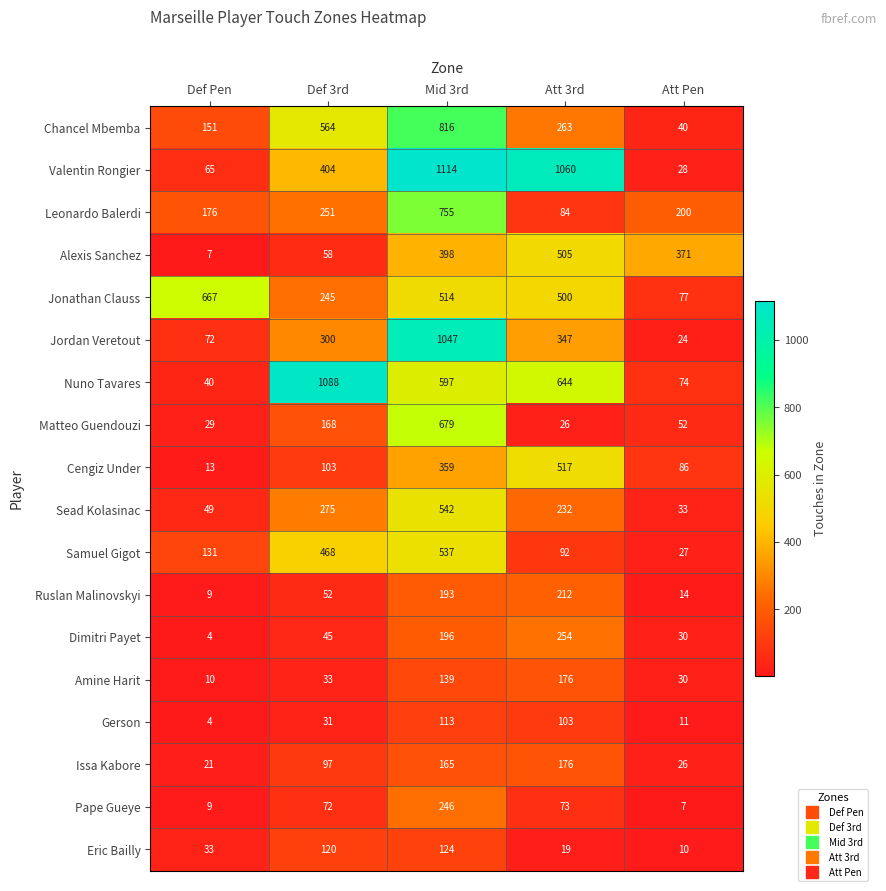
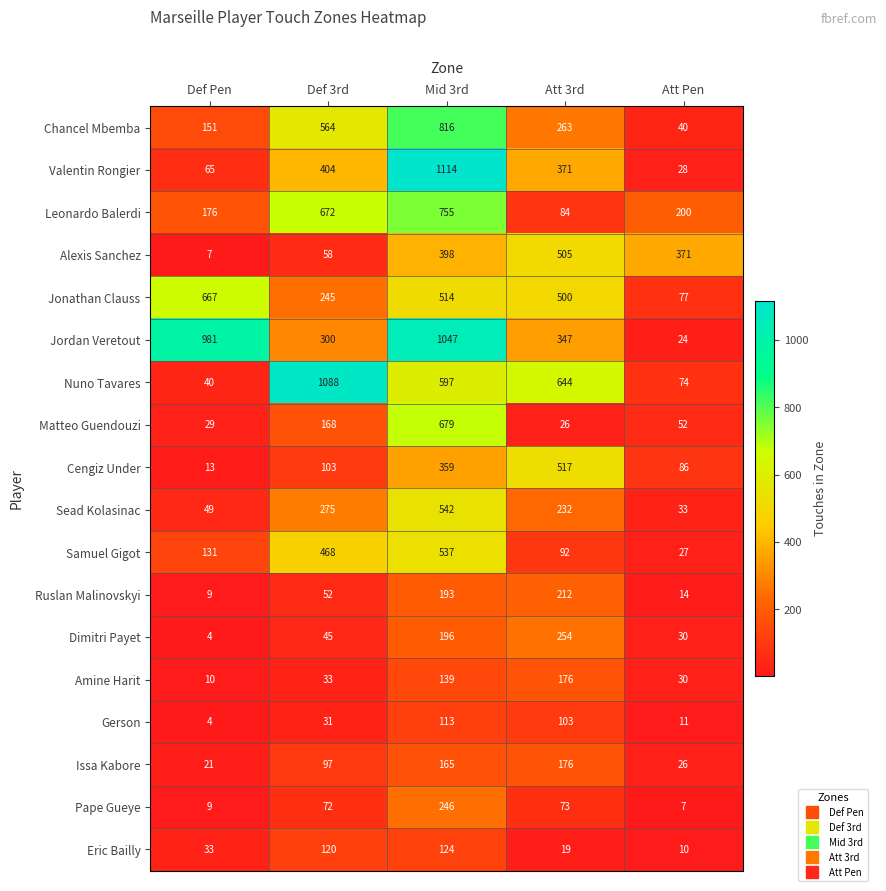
Valentin Rongier, Att 3rd: 1060 -> 371
Leonardo Balerdi, Def 3rd: 251 -> 672
Jordan Veretout, Def Pen: 72 -> 981
